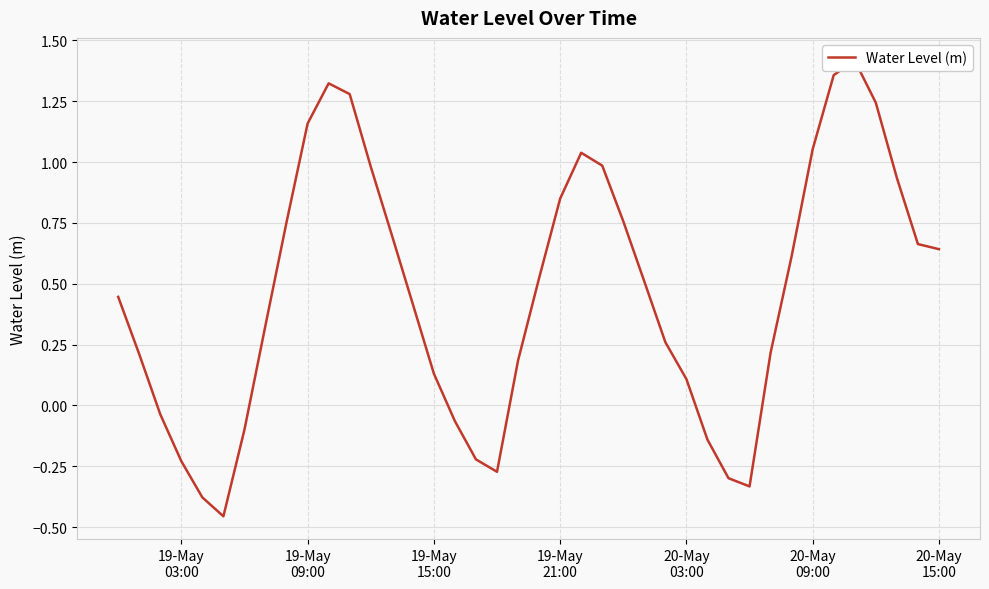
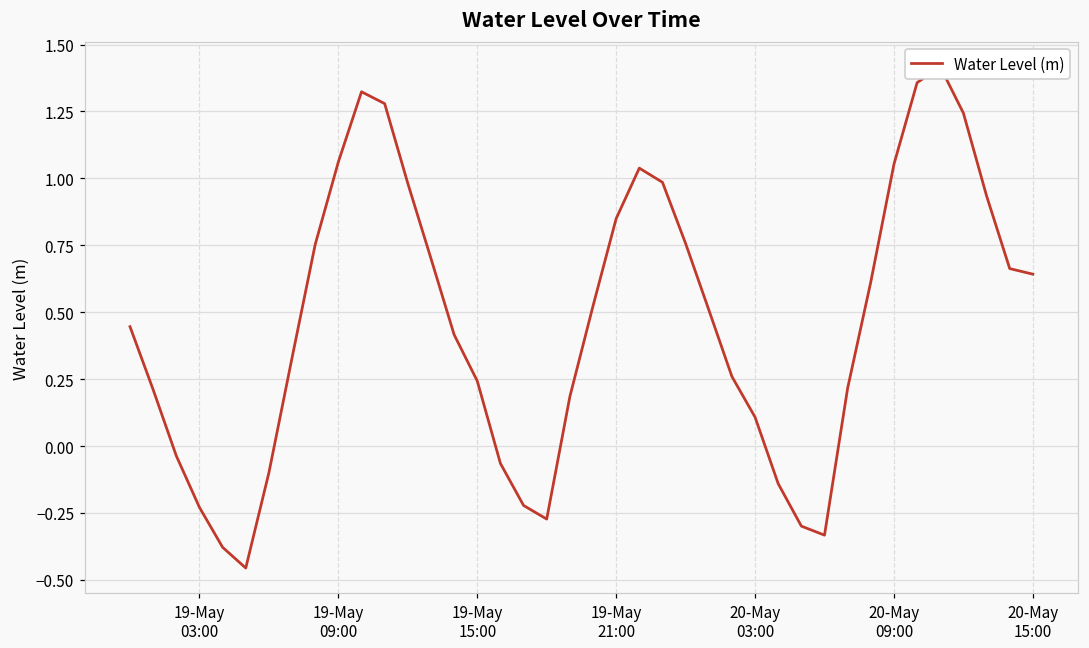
19-May 09:00: 1.16 -> 1.06
19-May 15:00: 0.13 -> 0.24
